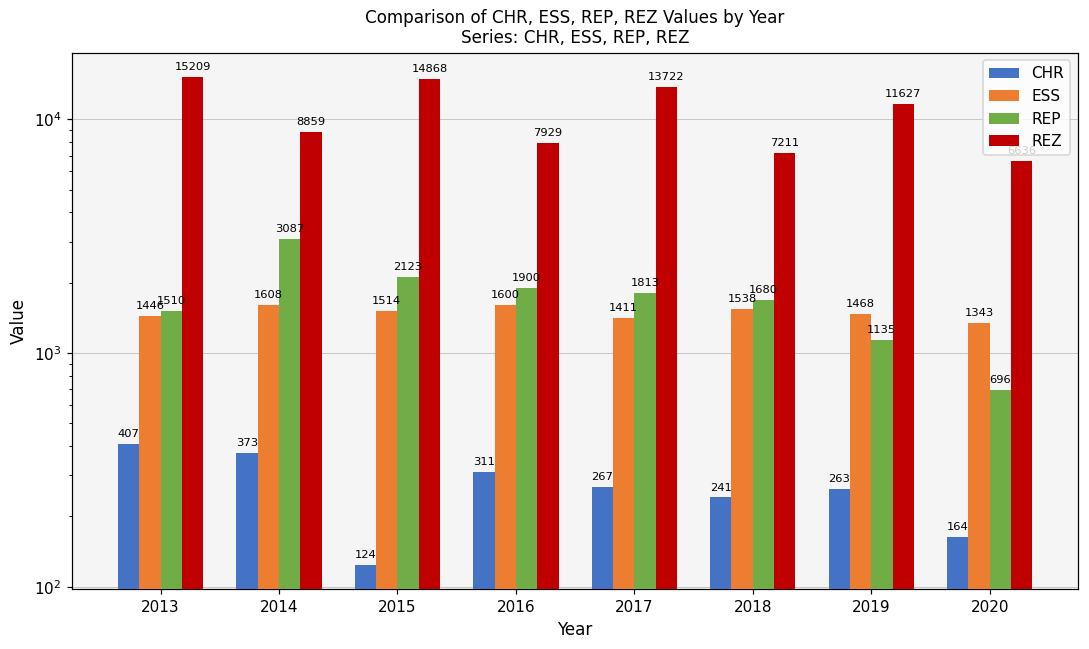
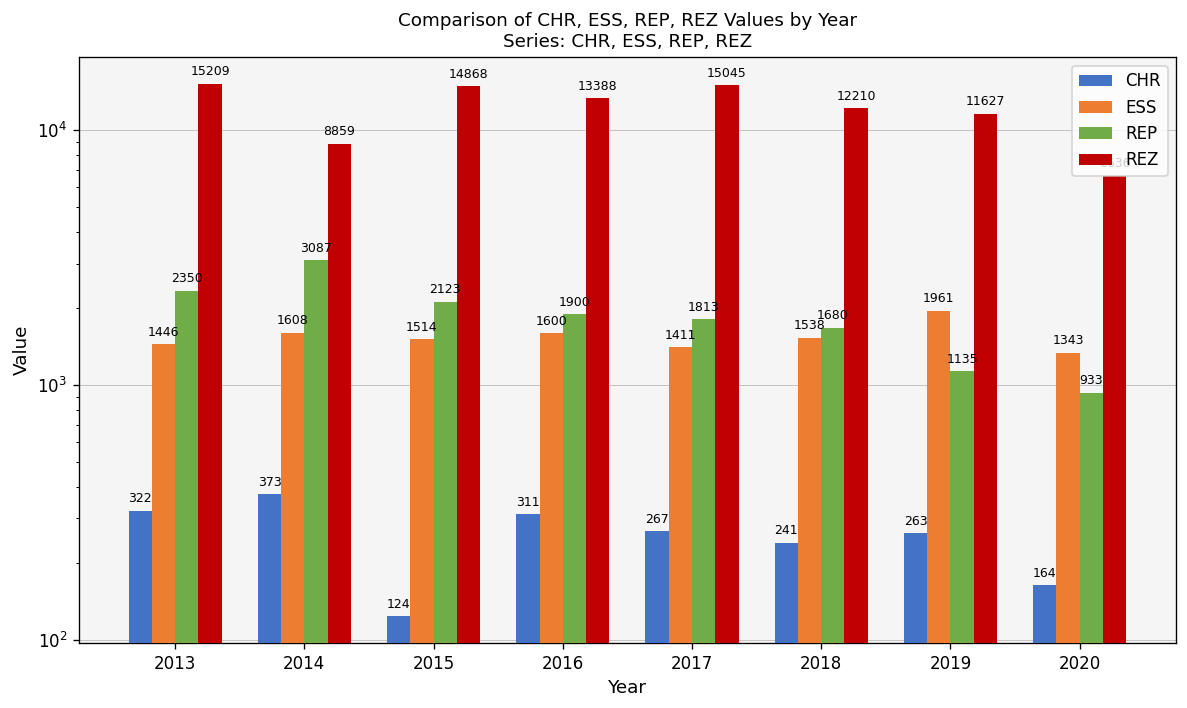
CHR, 2013: 407 -> 322
REP, 2013: 1510 -> 2350
REZ, 2016: 7929 -> 13388
REZ, 2017: 13722 -> 15045
REZ, 2018: 7211 -> 12210
ESS, 2019: 1468 -> 1961
REP, 2020: 696 -> 933
